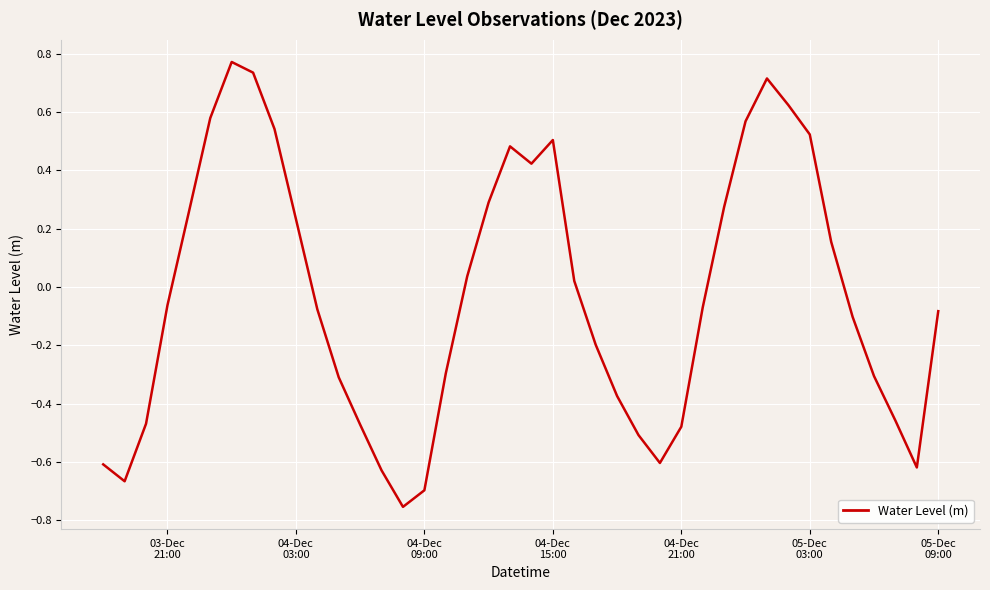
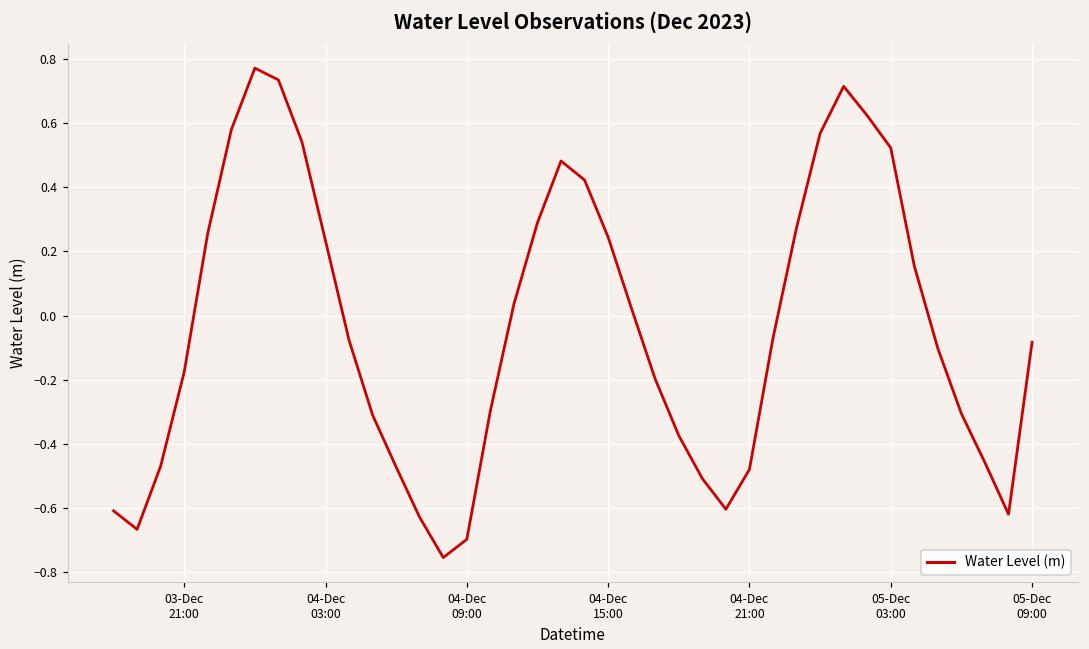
03-Dec 21:00: -0.06 -> -0.18
04-Dec 15:00: 0.50 -> 0.24
